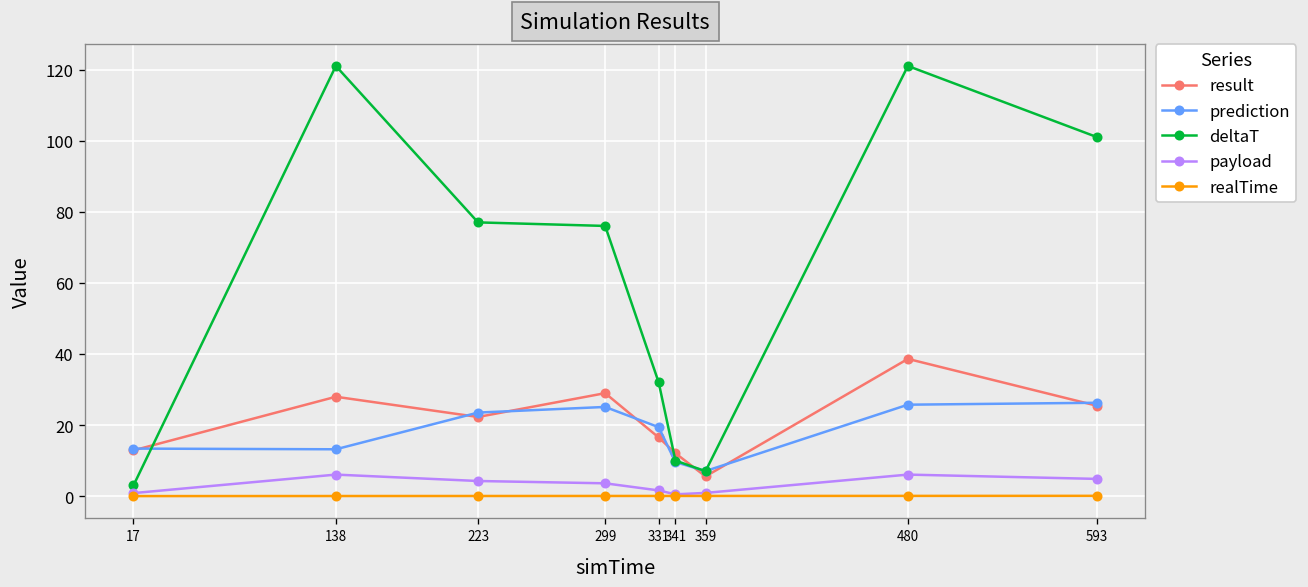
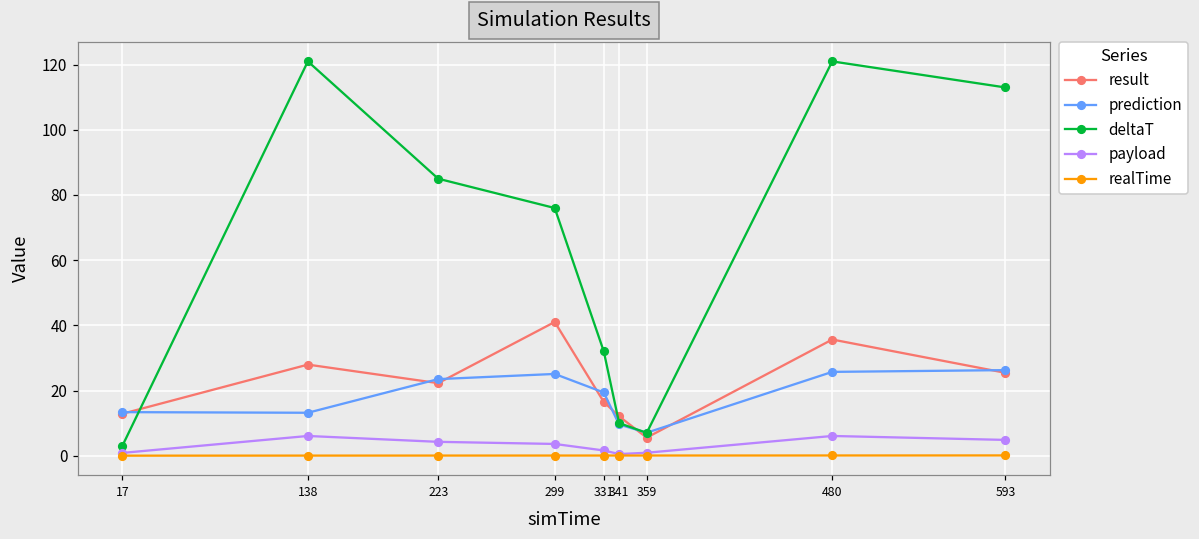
deltaT, 223: 77 -> 85
result, 299: 29 -> 41
result, 480: 39 -> 36
deltaT, 593: 101 -> 113
